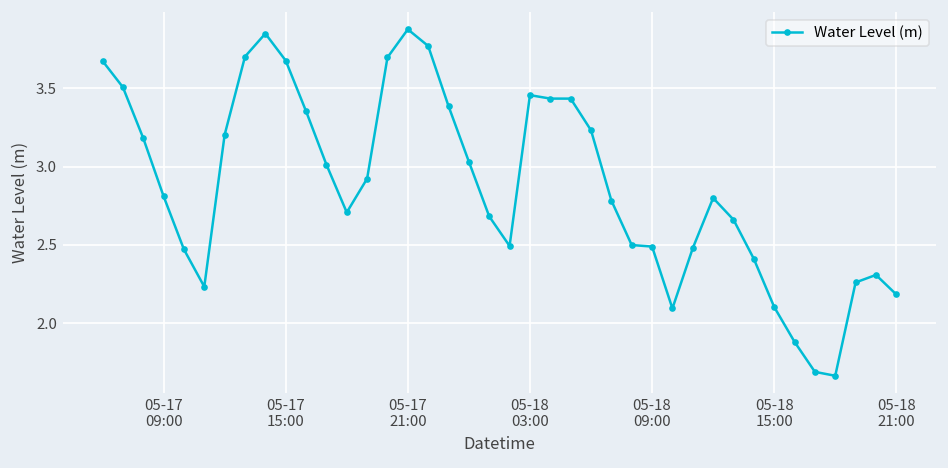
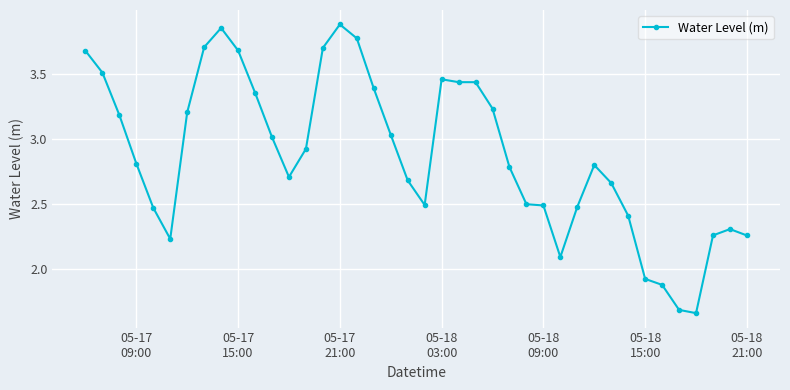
05-18 15:00: 2.10 -> 1.93
05-18 21:00: 2.18 -> 2.26
